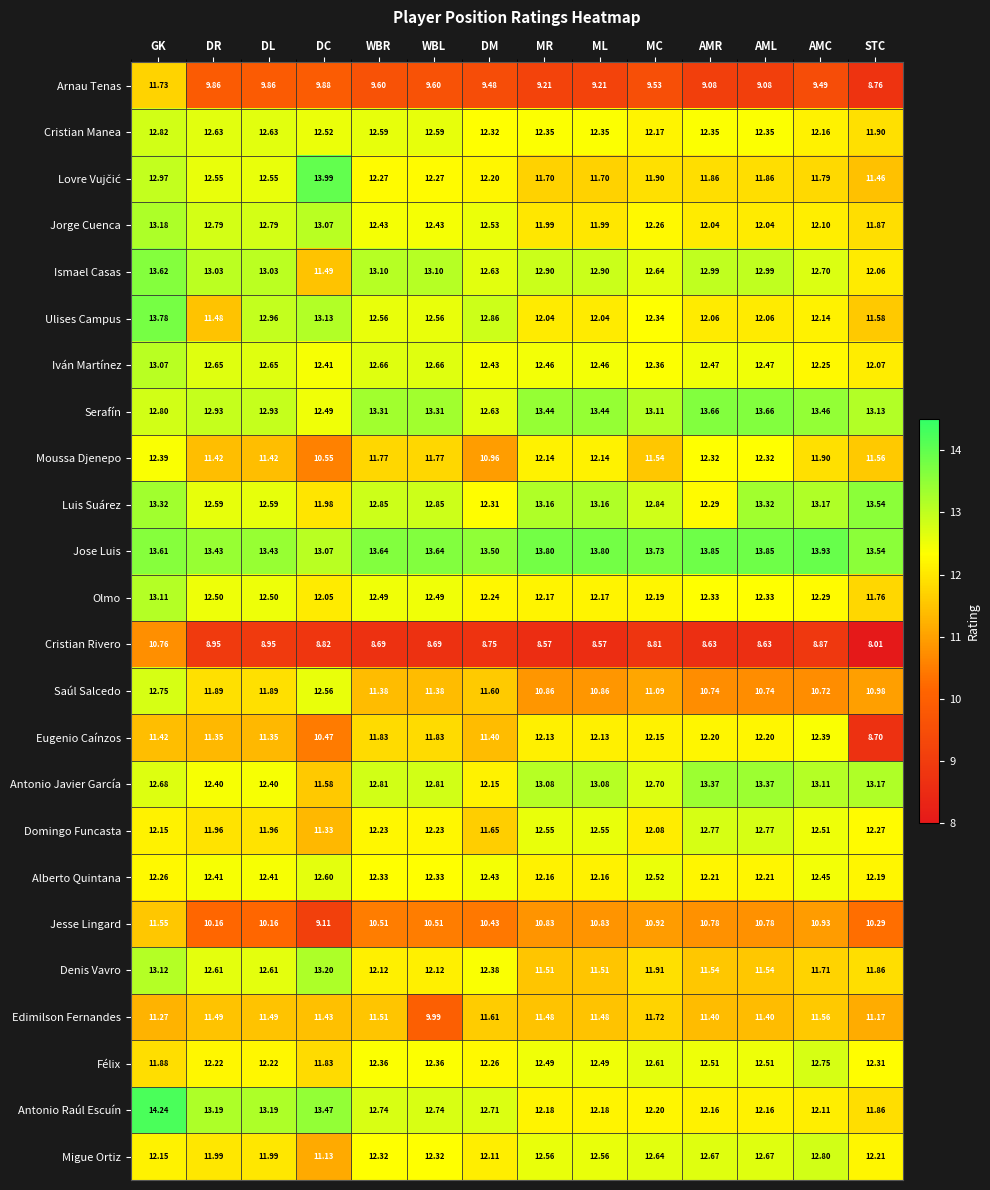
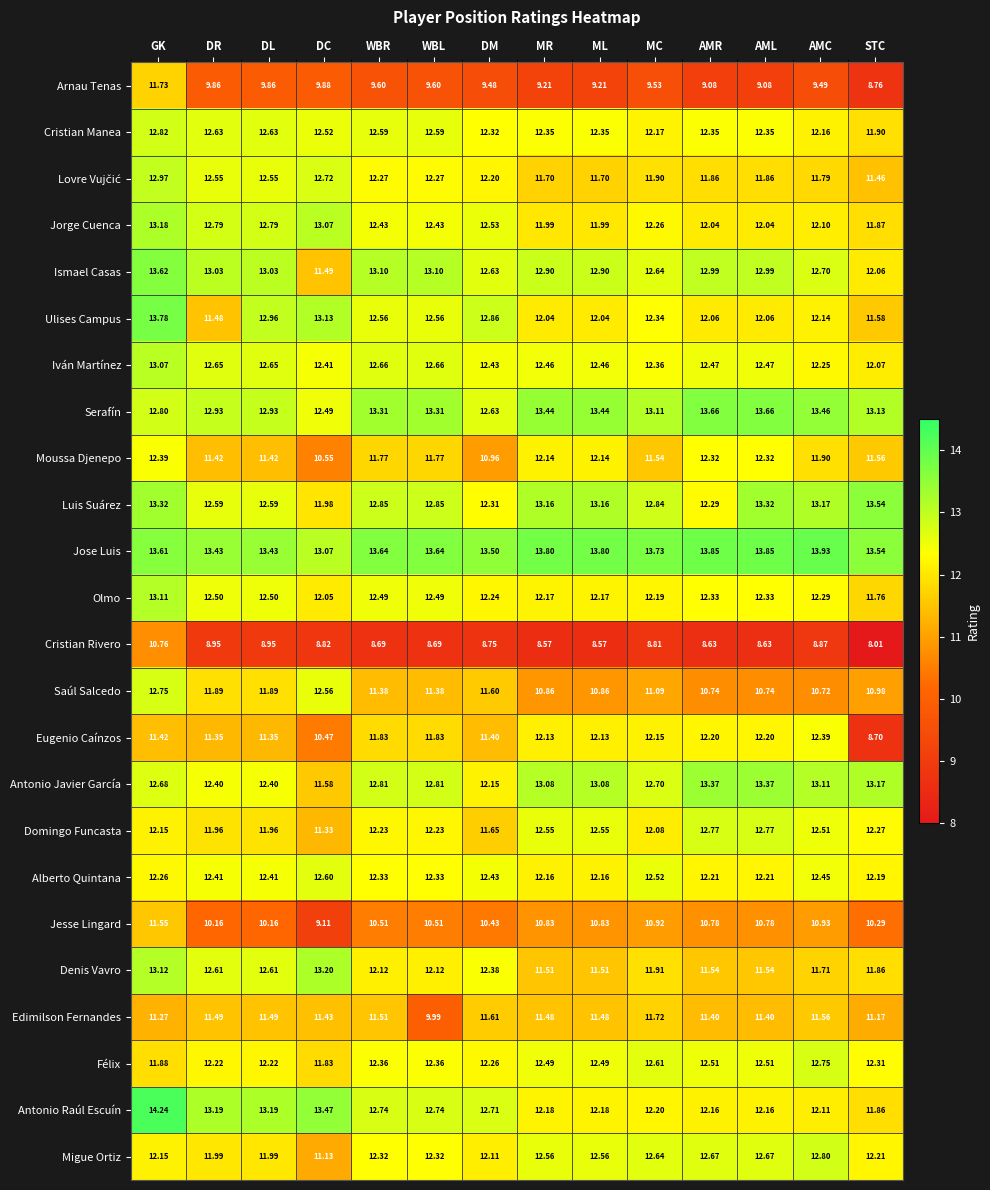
Lovre Vujčić, DC: 13.99 -> 12.72
